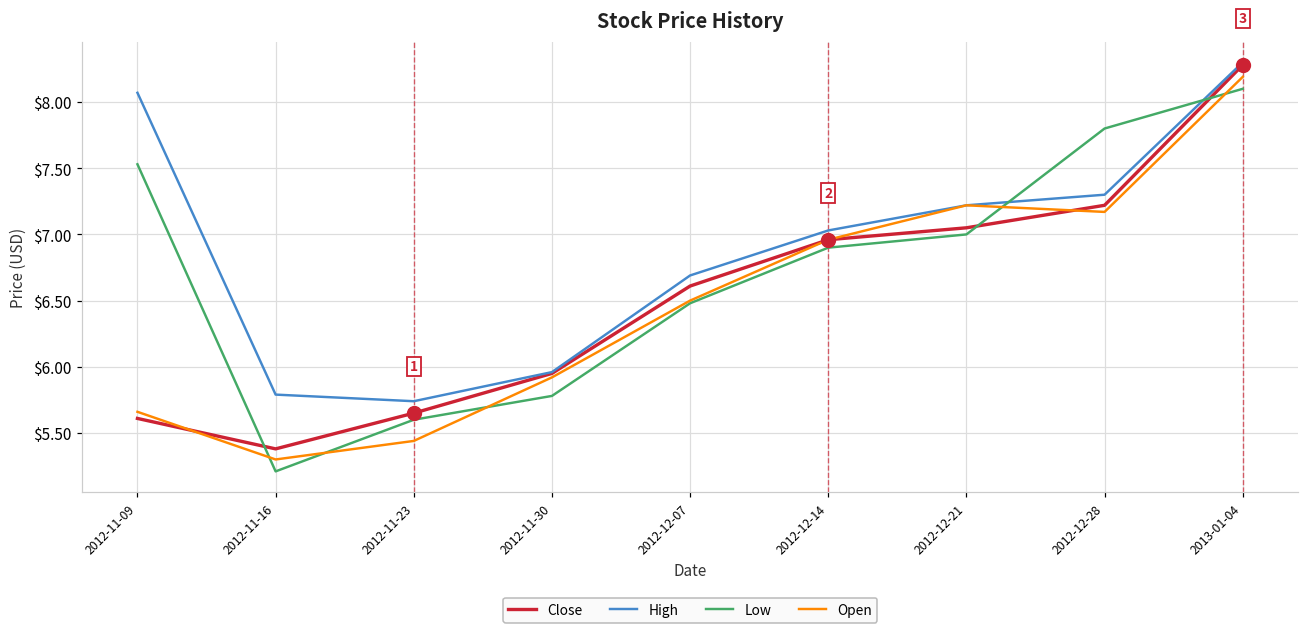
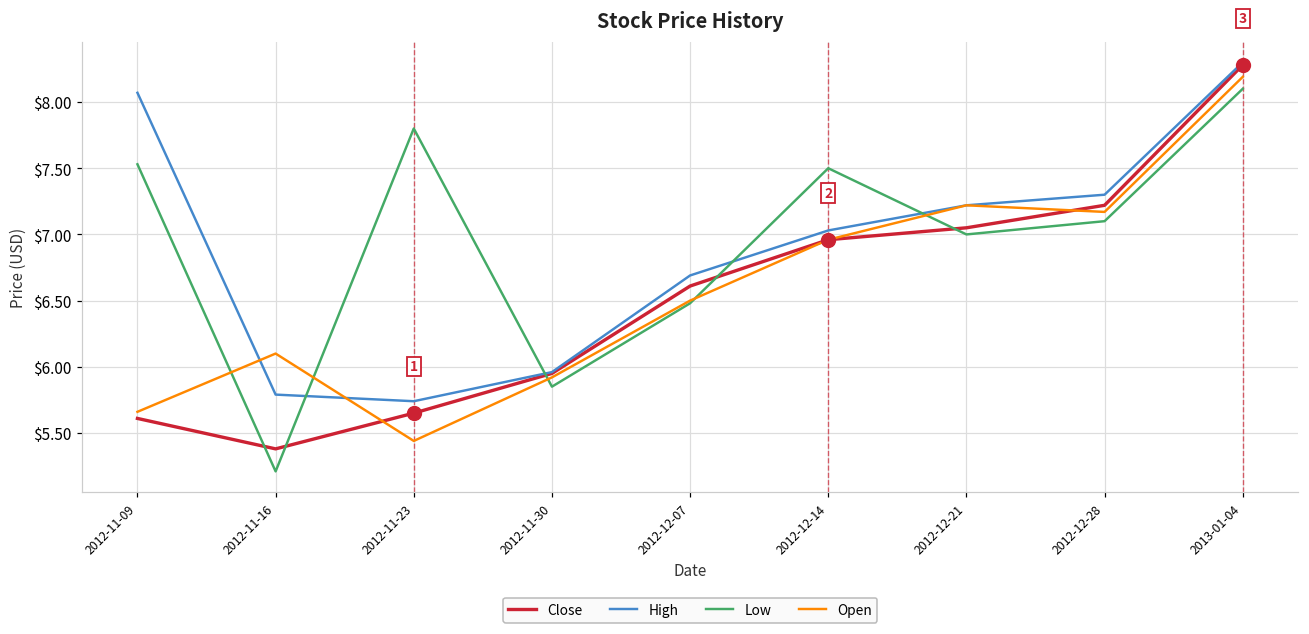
Open, 2012-11-16: $5.3 -> $6.1
Low, 2012-11-23: $5.6 -> $7.8
Low, 2012-11-30: $5.78 -> $5.85
Low, 2012-12-14: $6.9 -> $7.5
Low, 2012-12-28: $7.8 -> $7.1
